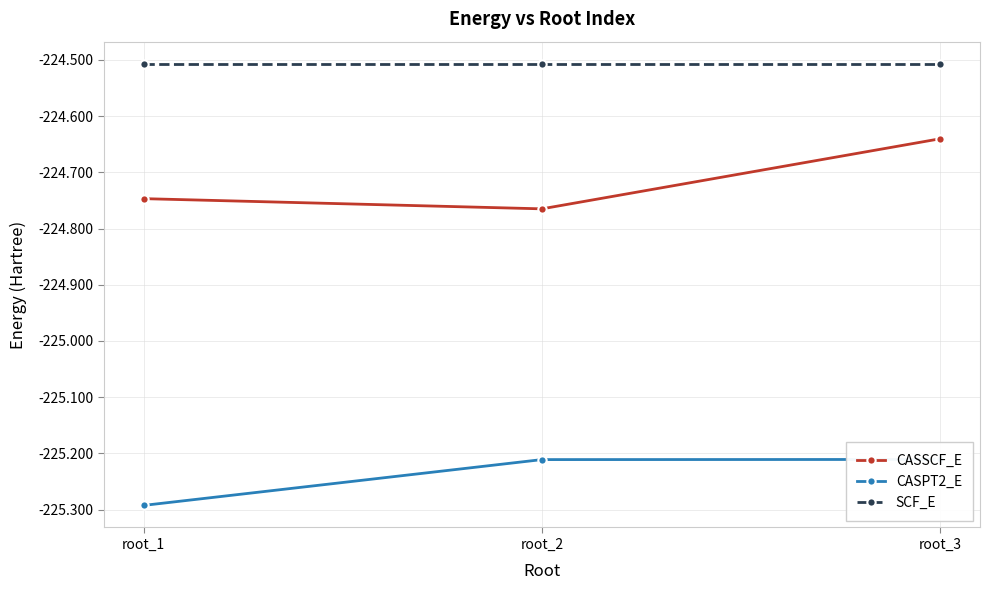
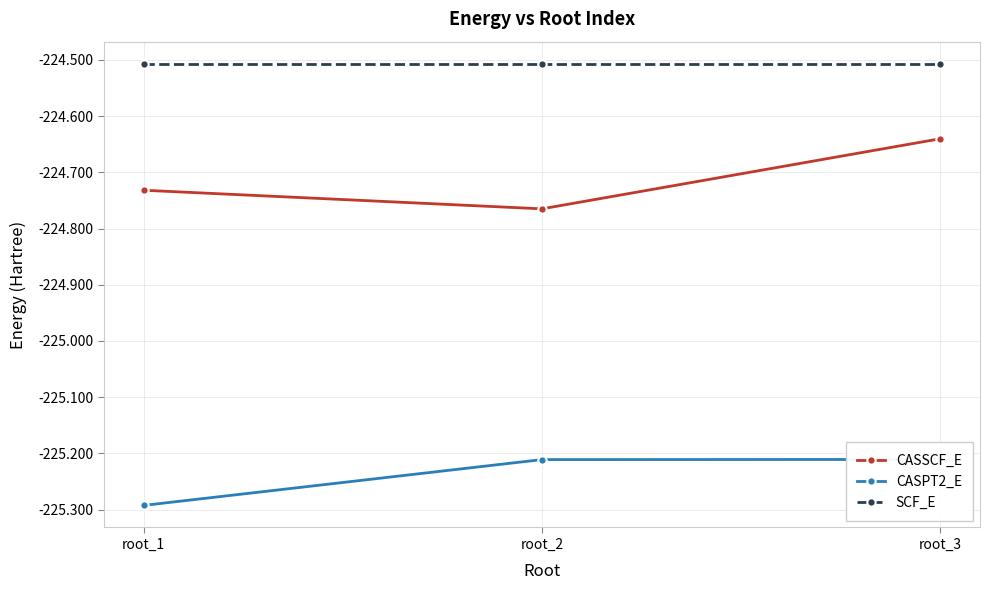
CASSCF_E, root_1: -224.75 -> -224.73
